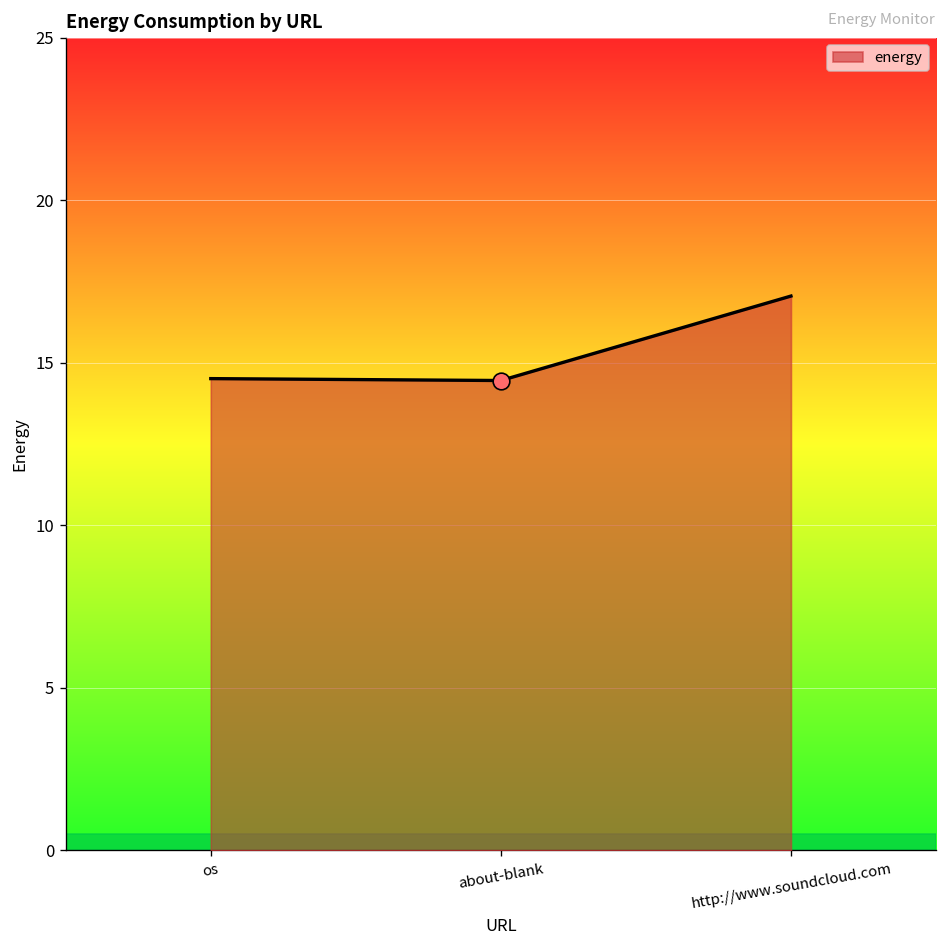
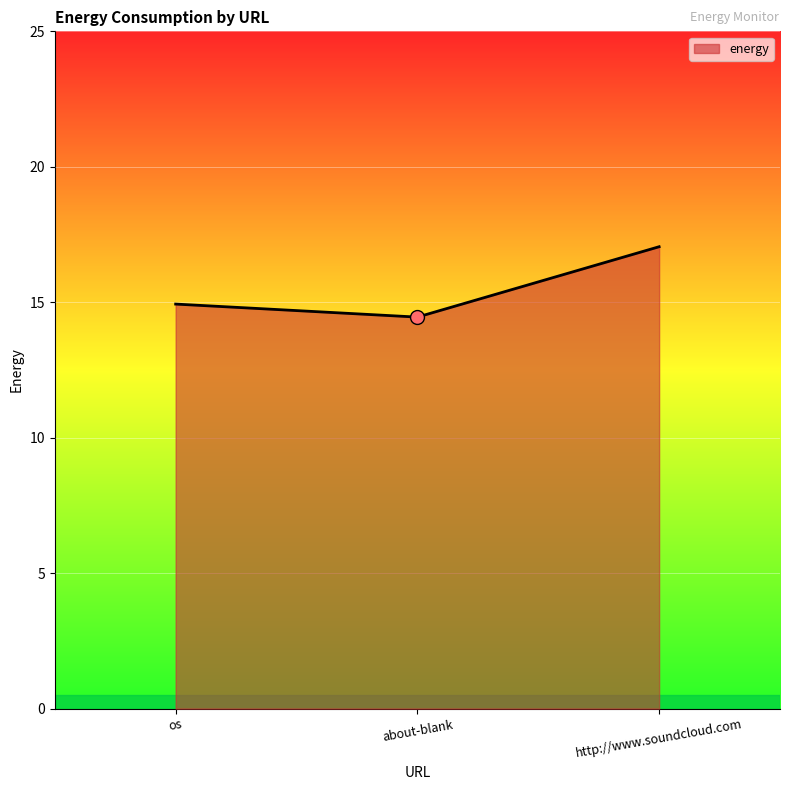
energy, os: 14.5 -> 14.9
